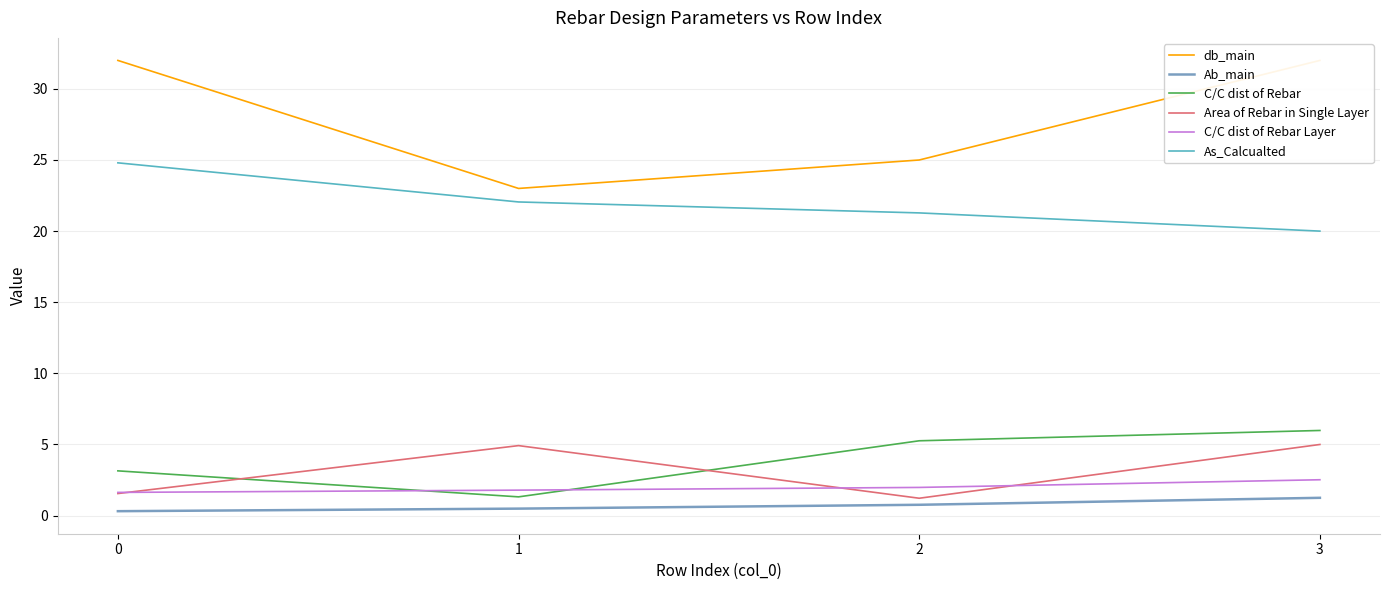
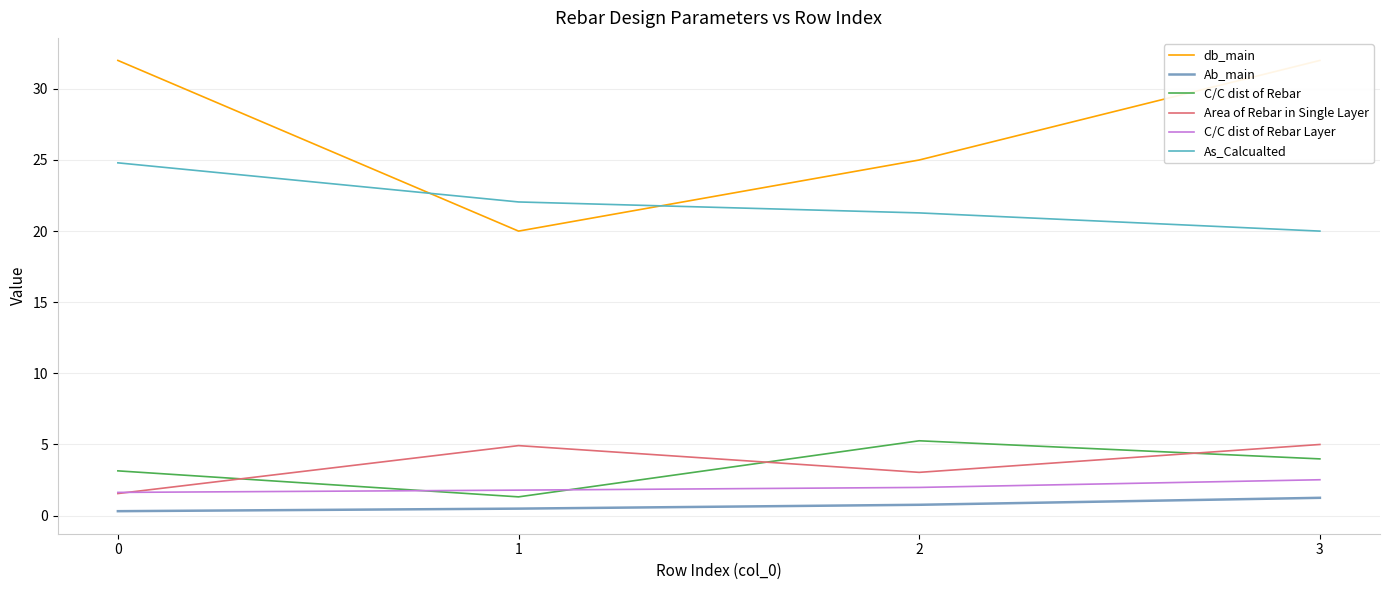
db_main, 1: 23 -> 20
Area of Rebar in Single Layer, 2: 1.2 -> 3.0
C/C dist of Rebar, 3: 6.0 -> 4.0
